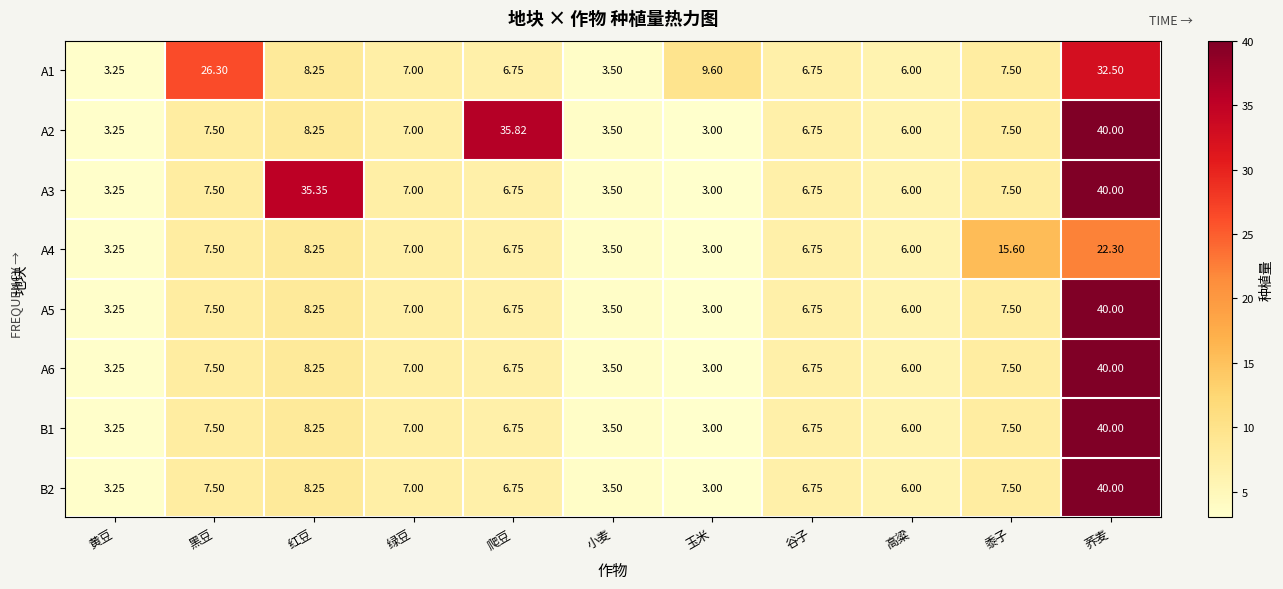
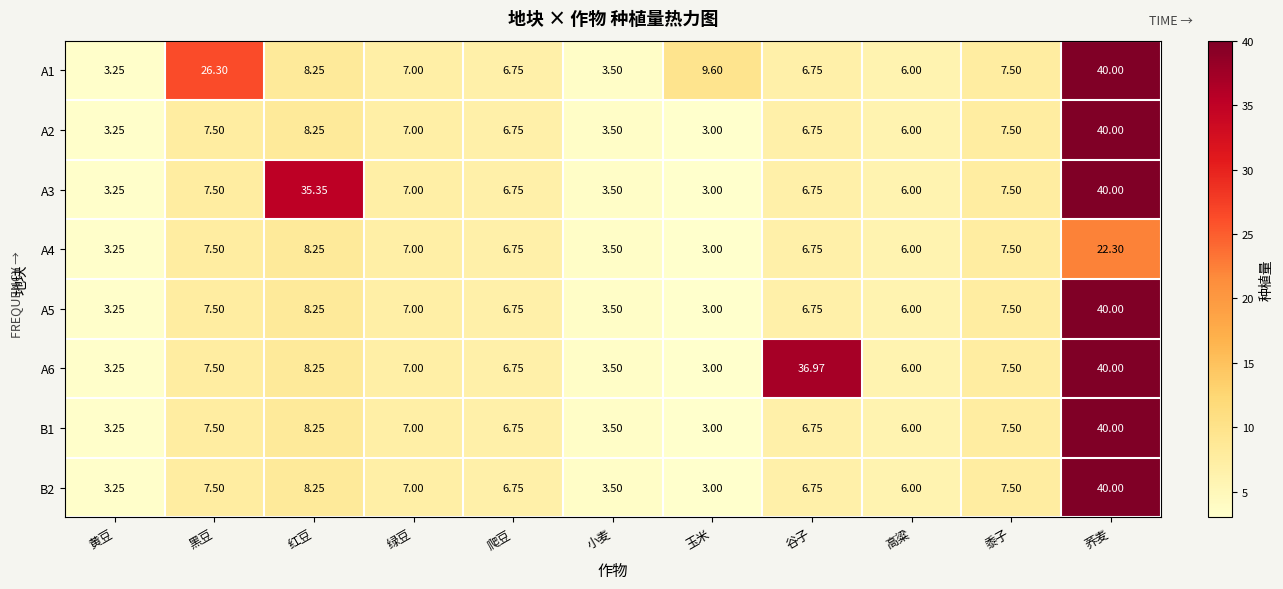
A1, 荞麦: 32.50 -> 40.00
A2, 爬豆: 35.82 -> 6.75
A4, 黍子: 15.60 -> 7.50
A6, 谷子: 6.75 -> 36.97
